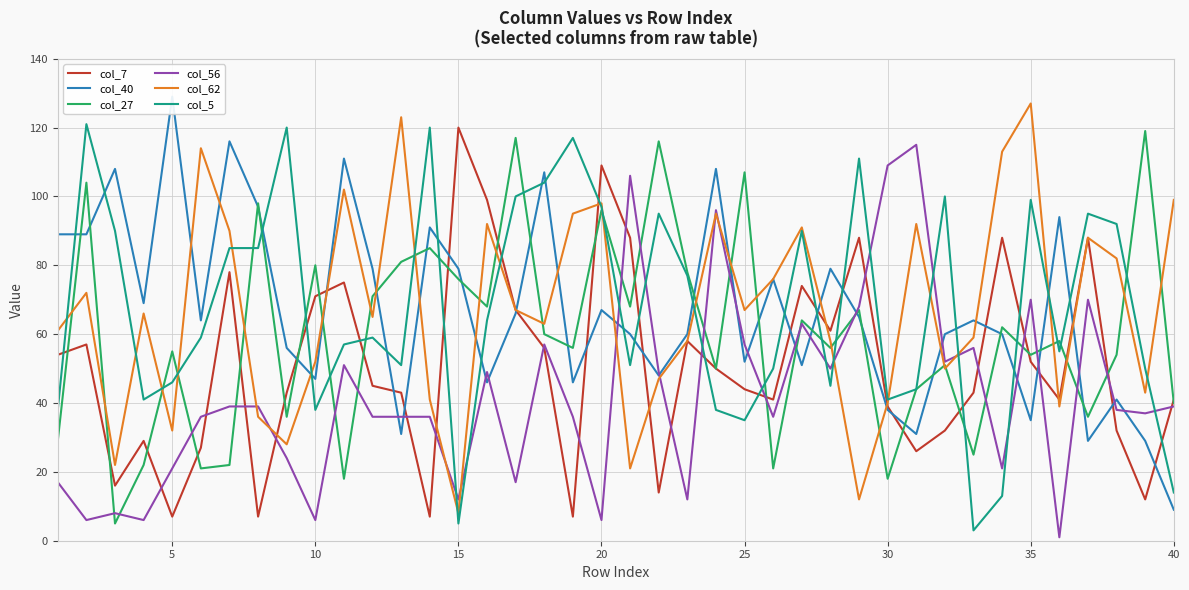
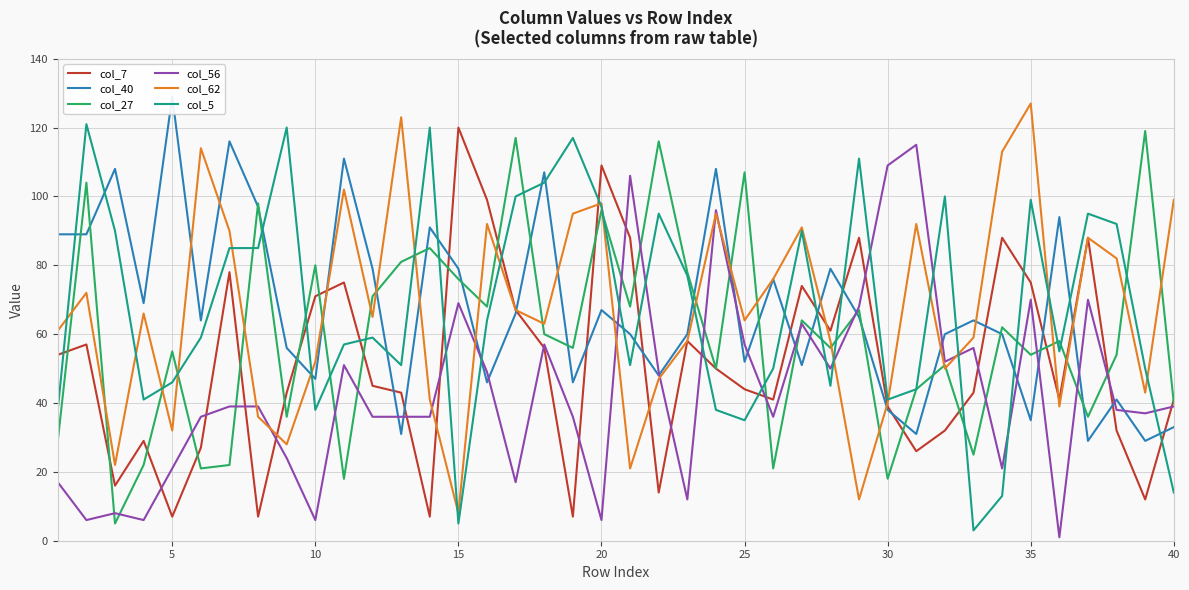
col_56, 15: 12 -> 69
col_62, 25: 67 -> 64
col_7, 35: 52 -> 75
col_40, 40: 9 -> 33
